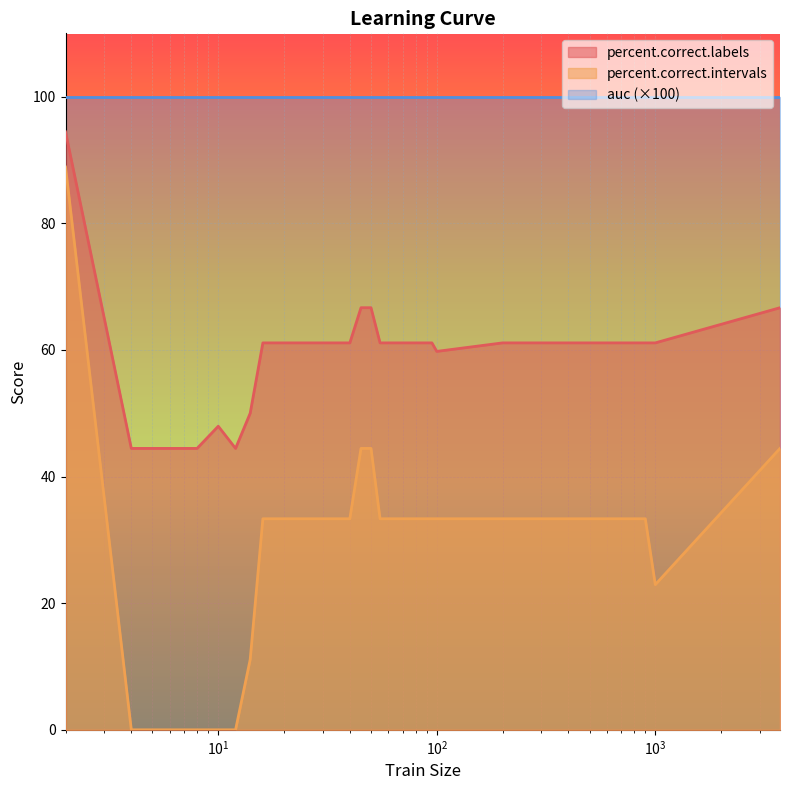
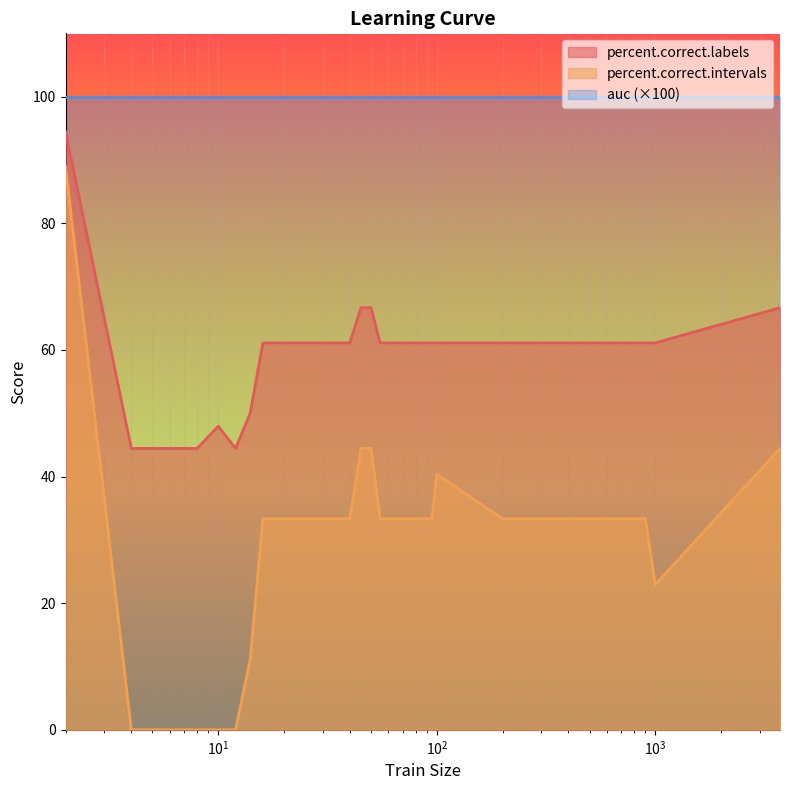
percent.correct.labels, 10^2: 60 -> 61
percent.correct.intervals, 10^2: 33 -> 40
